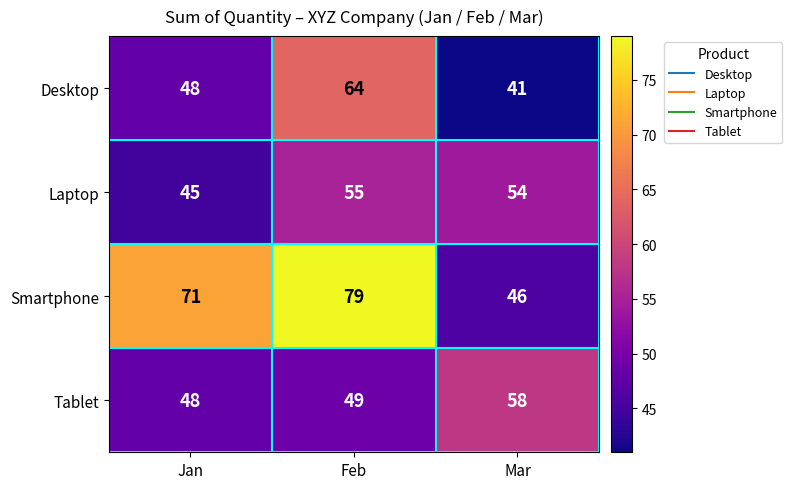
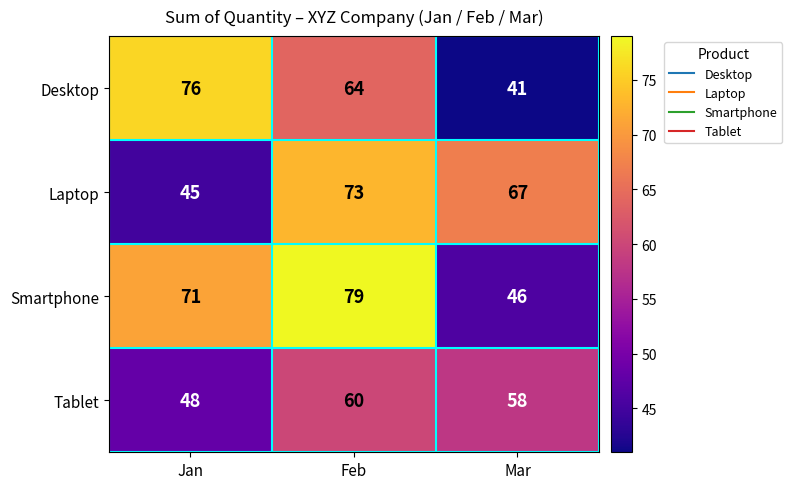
Desktop, Jan: 48 -> 76
Laptop, Feb: 55 -> 73
Laptop, Mar: 54 -> 67
Tablet, Feb: 49 -> 60
